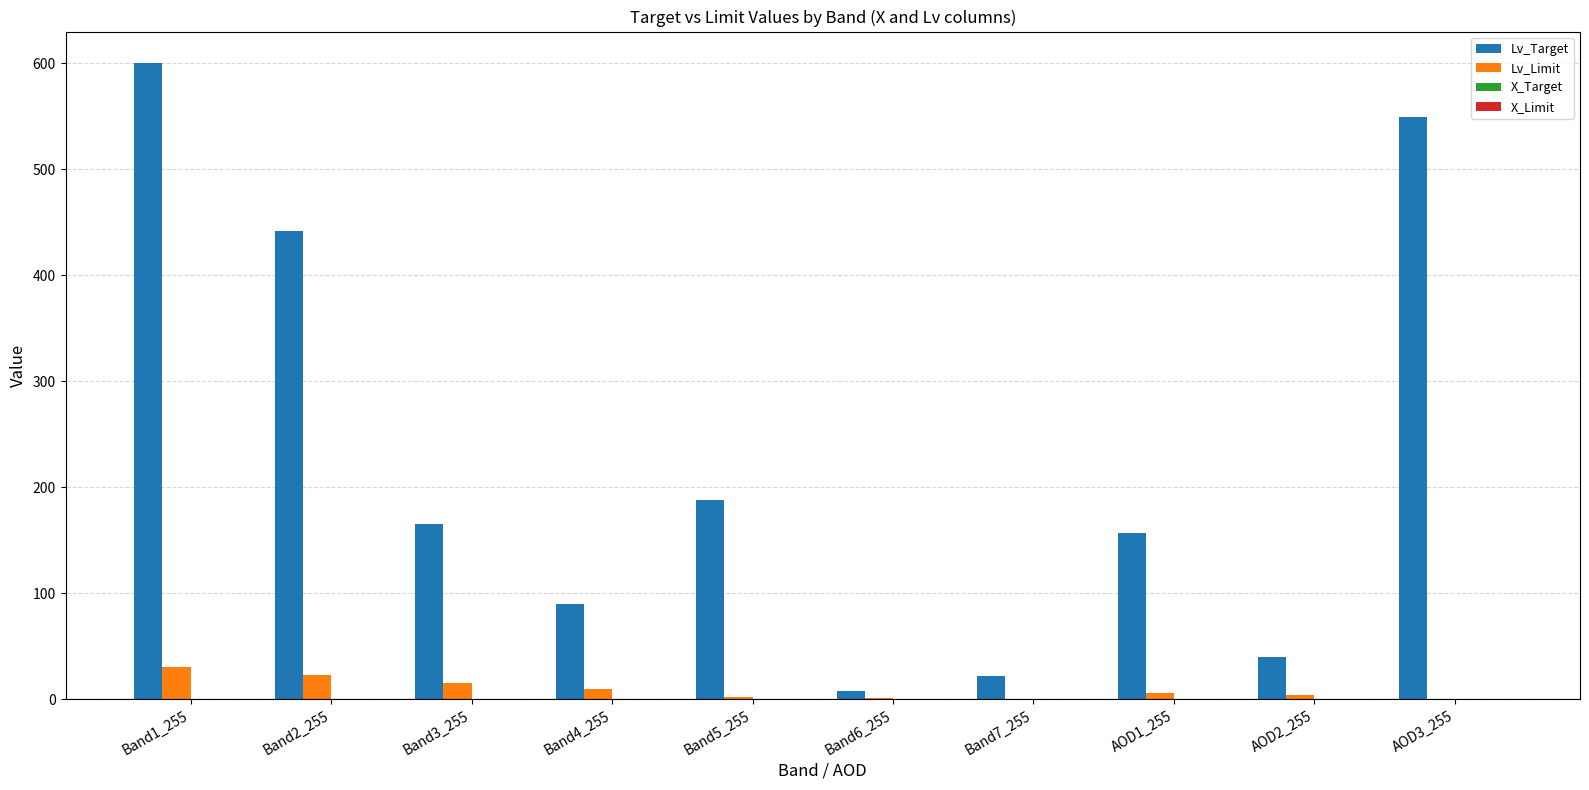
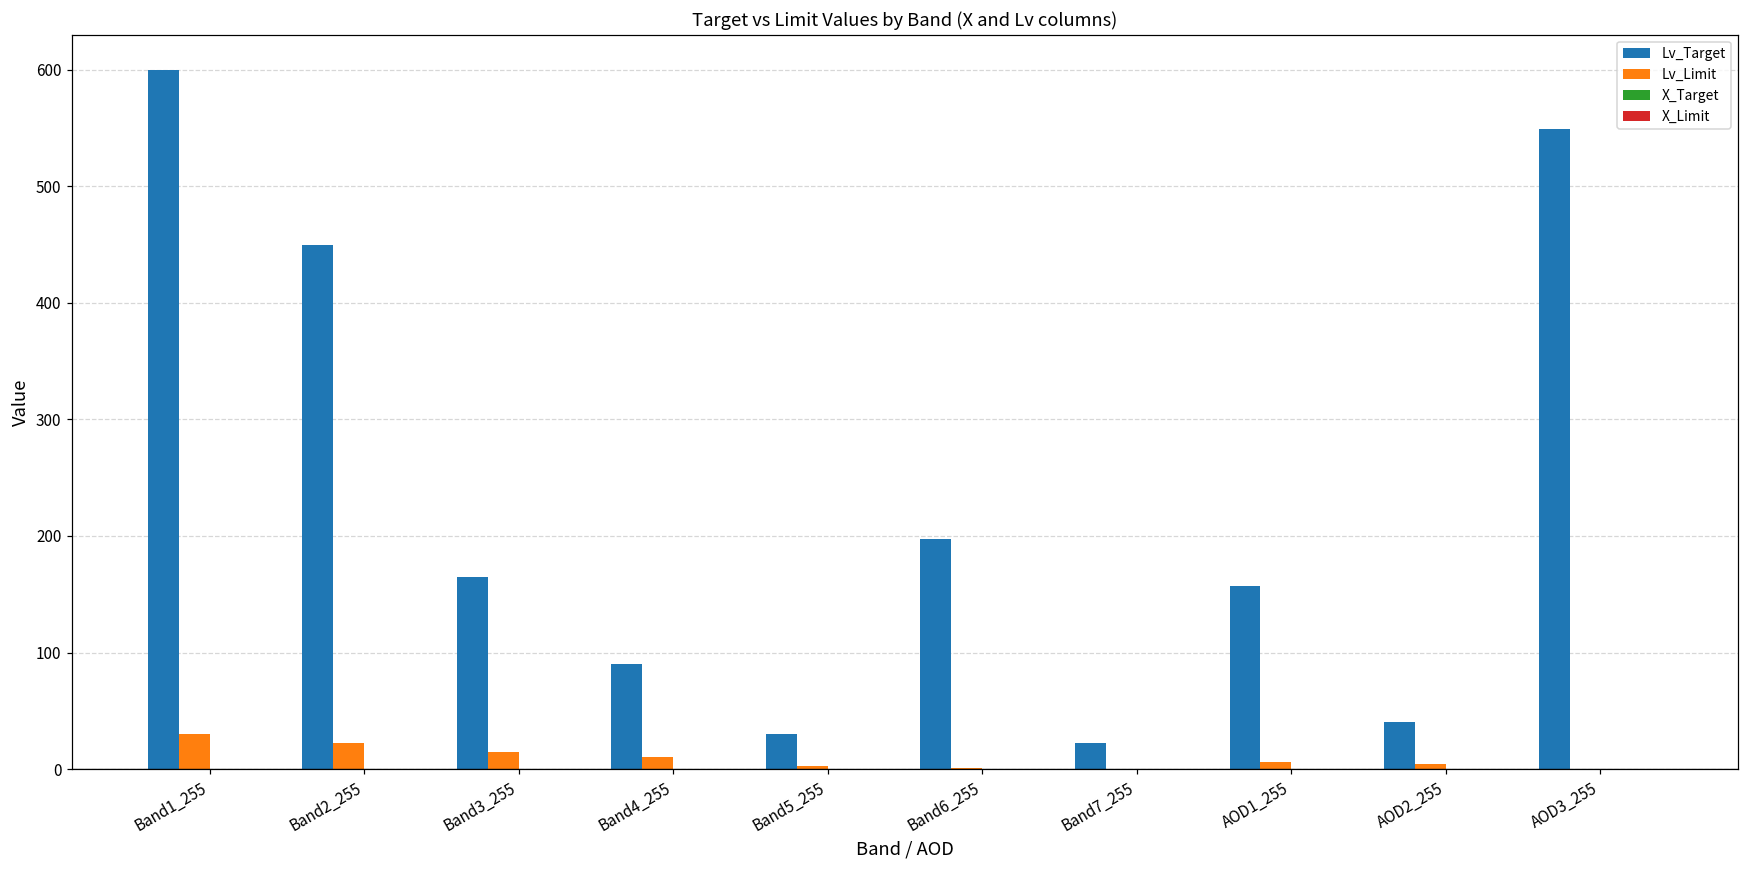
Lv_Target, Band2_255: 442 -> 450
Lv_Target, Band5_255: 188 -> 30
Lv_Target, Band6_255: 8 -> 197
